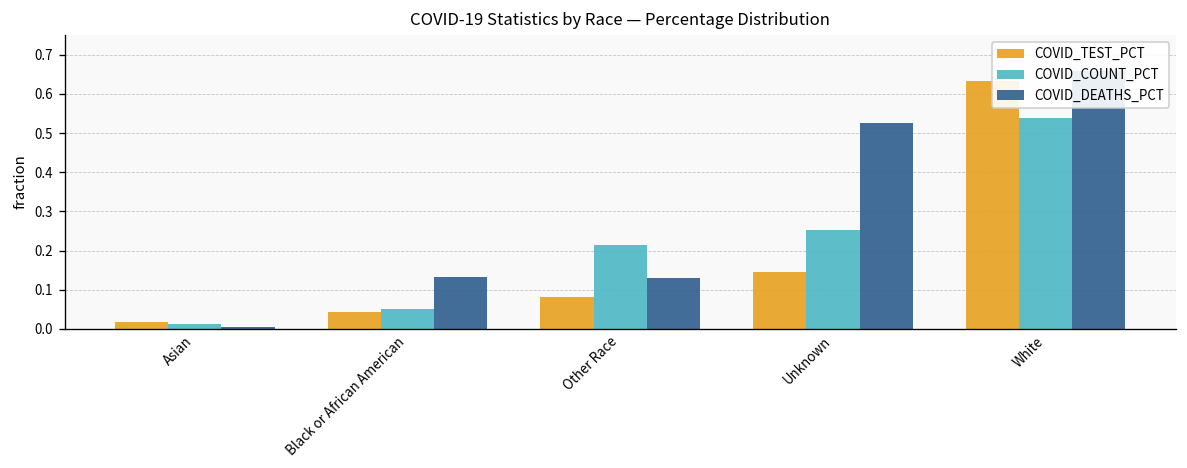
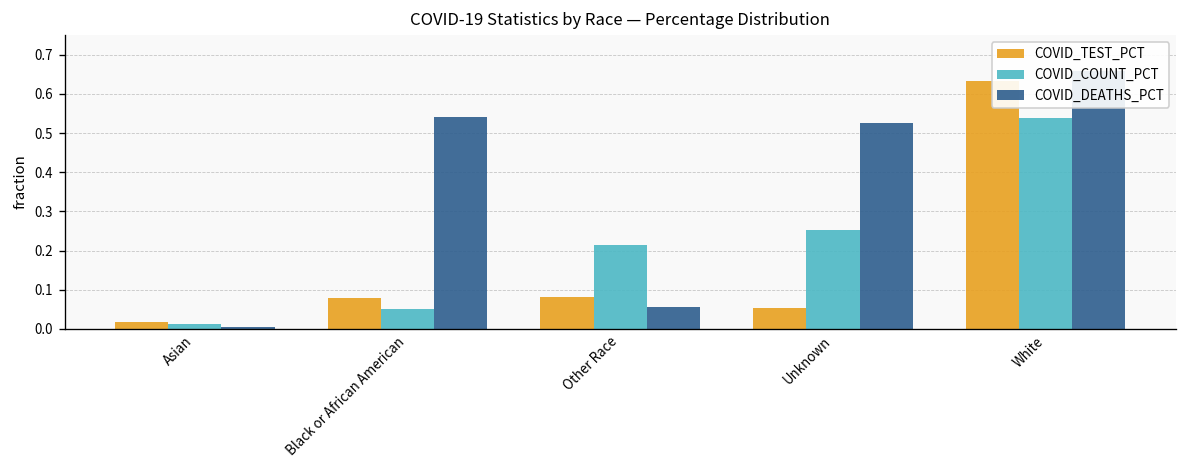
COVID_TEST_PCT, Black or African American: 0.04 -> 0.08
COVID_DEATHS_PCT, Black or African American: 0.13 -> 0.54
COVID_DEATHS_PCT, Other Race: 0.13 -> 0.06
COVID_TEST_PCT, Unknown: 0.15 -> 0.05
